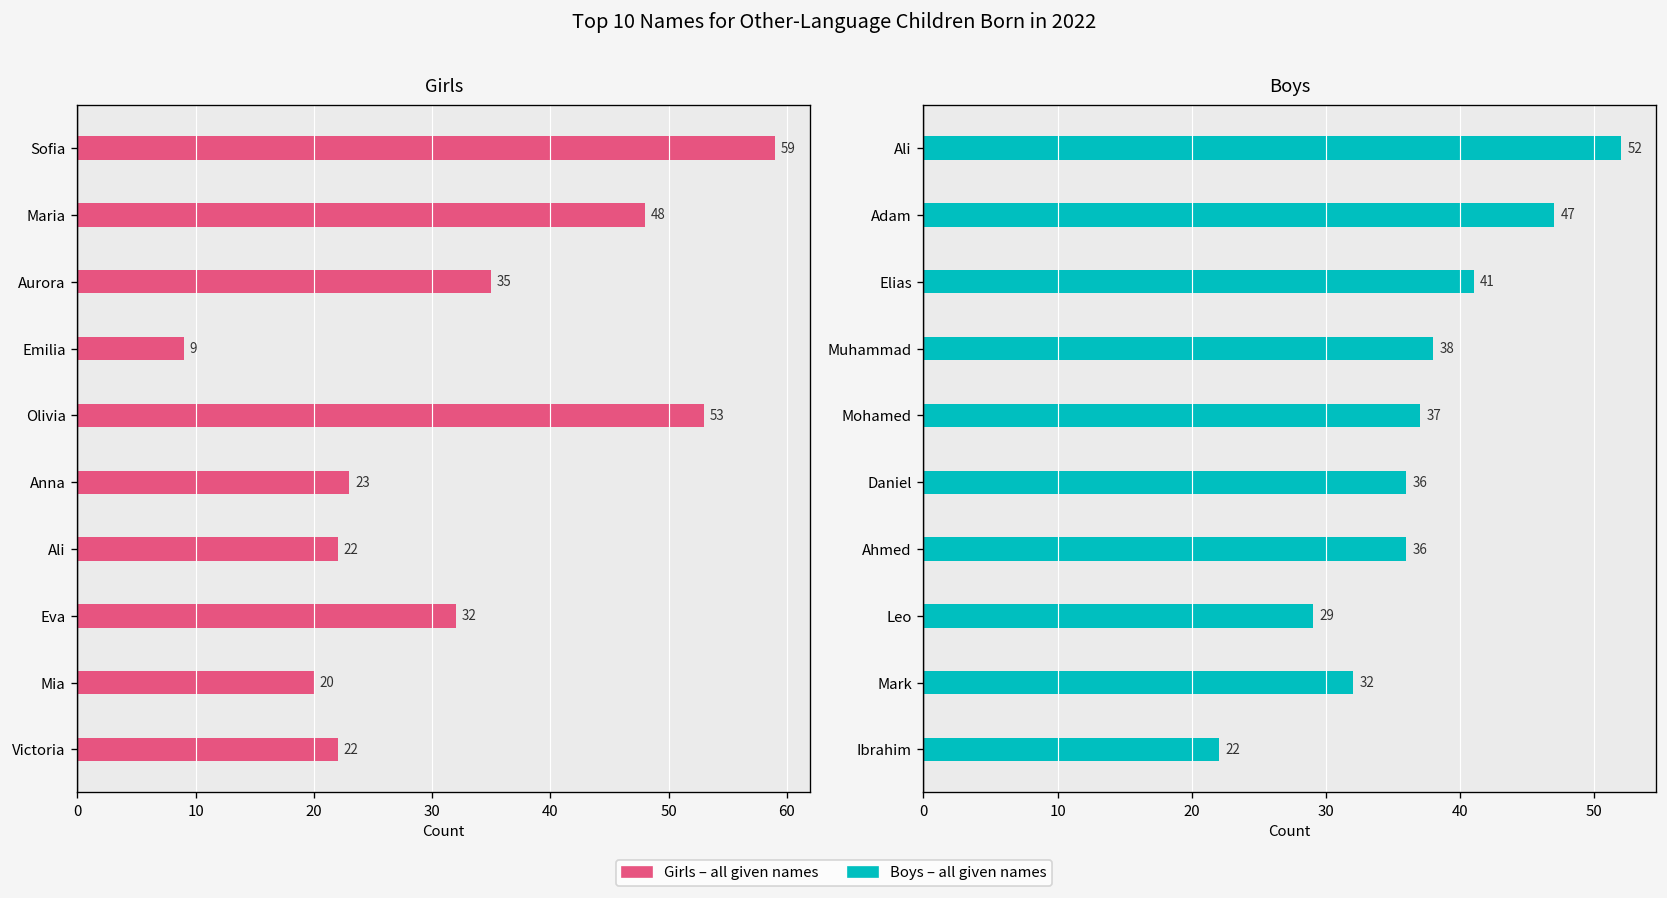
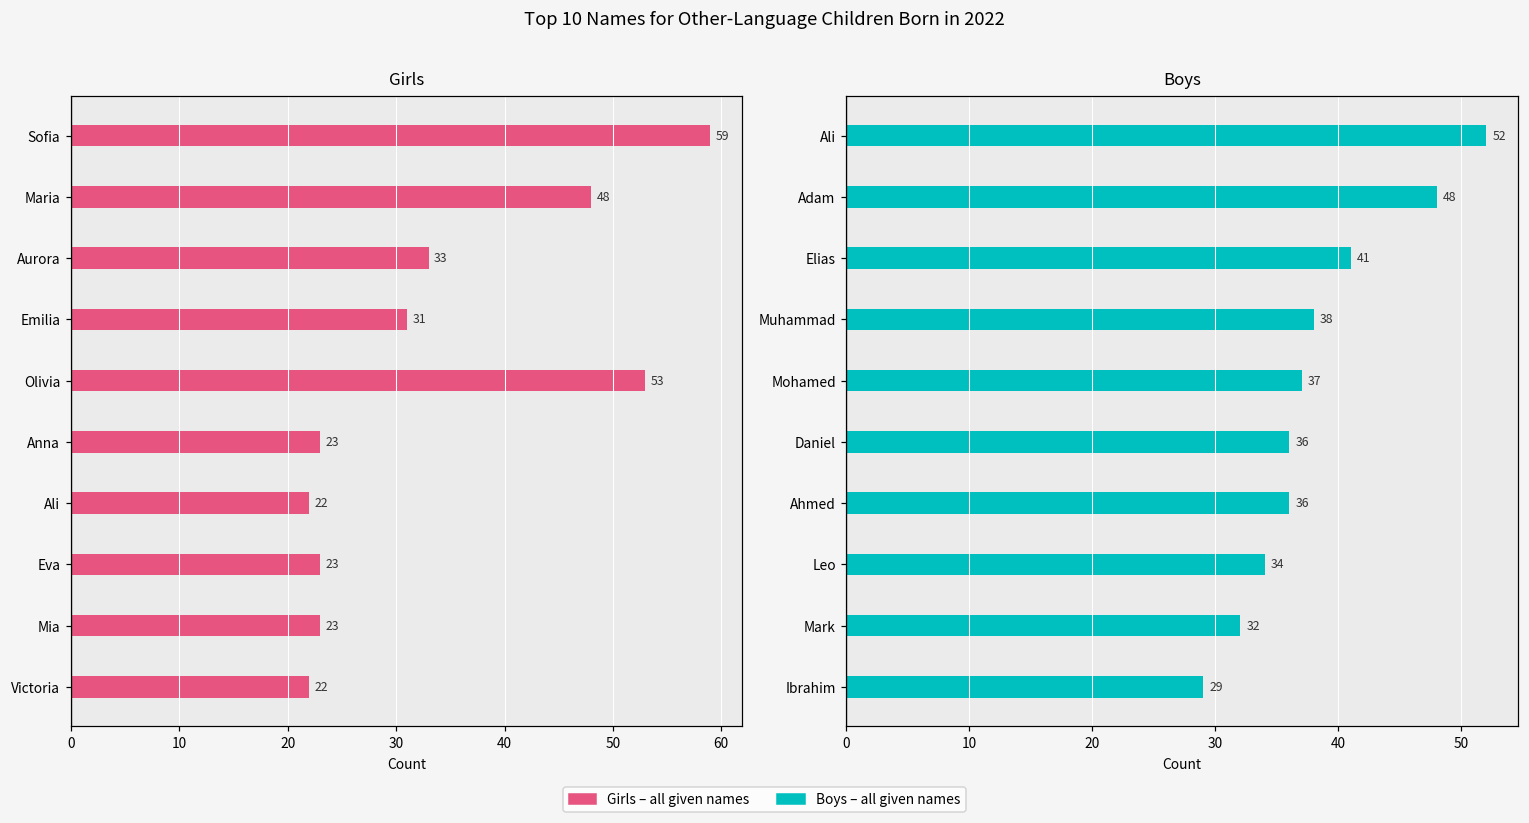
Girls, Aurora: 35 -> 33
Girls, Emilia: 9 -> 31
Girls, Eva: 32 -> 23
Girls, Mia: 20 -> 23
Boys, Adam: 47 -> 48
Boys, Leo: 29 -> 34
Boys, Ibrahim: 22 -> 29
